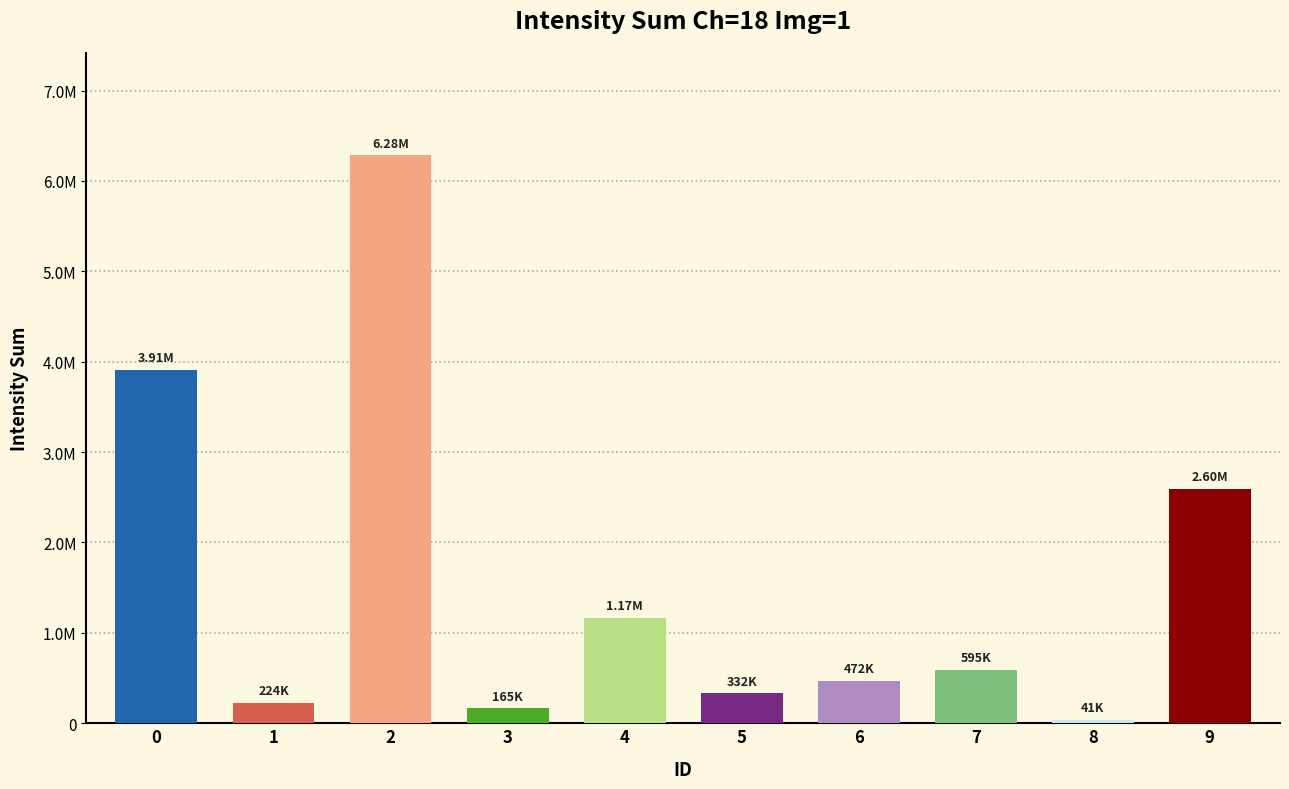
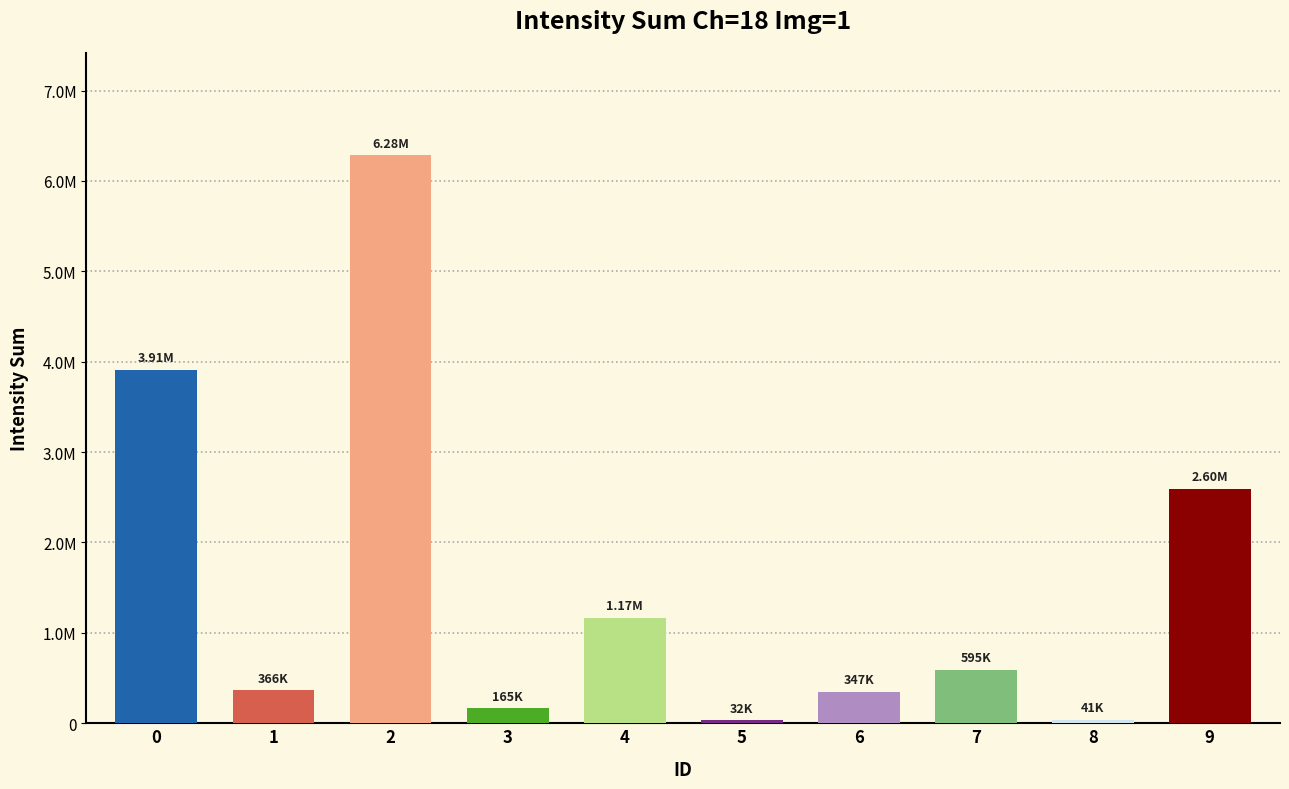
1: 224K -> 366K
5: 332K -> 32K
6: 472K -> 347K
